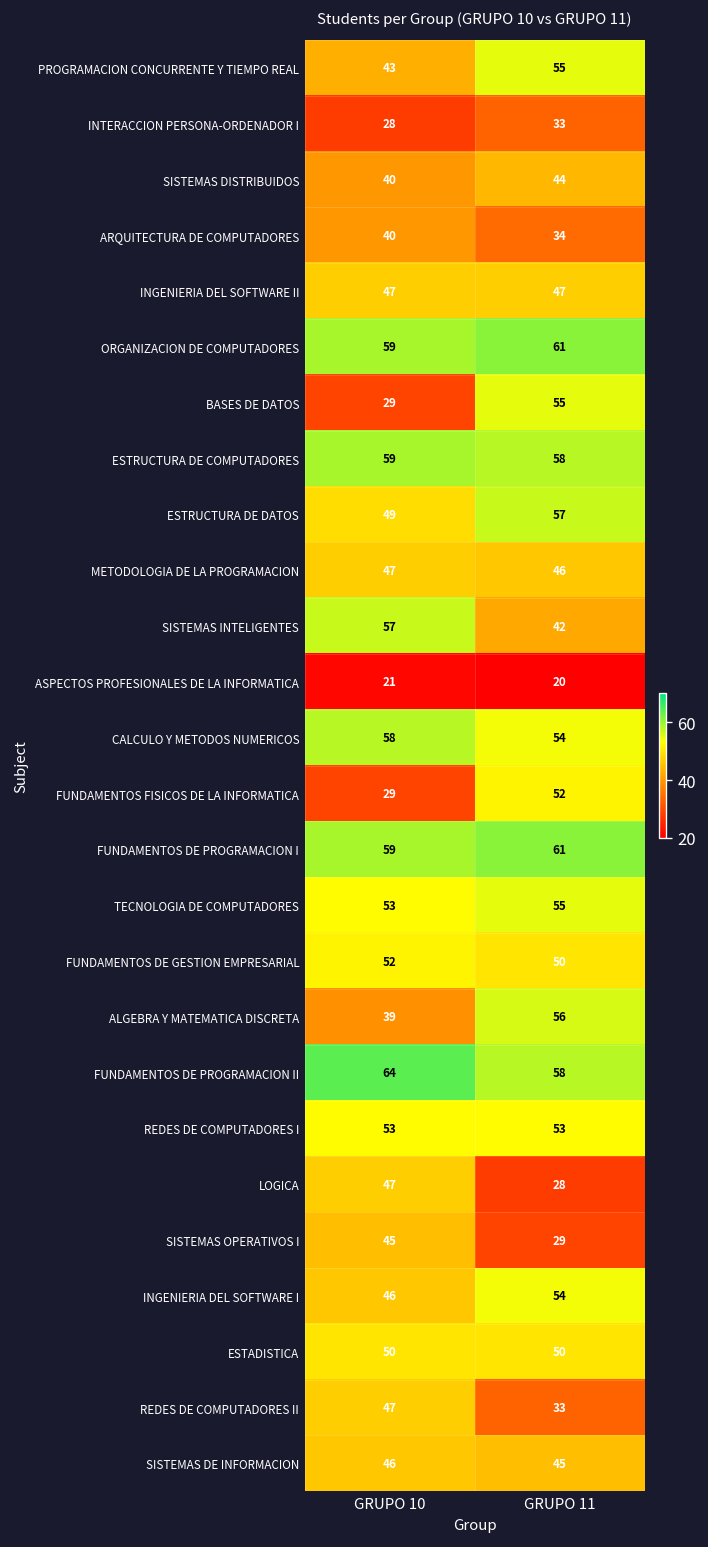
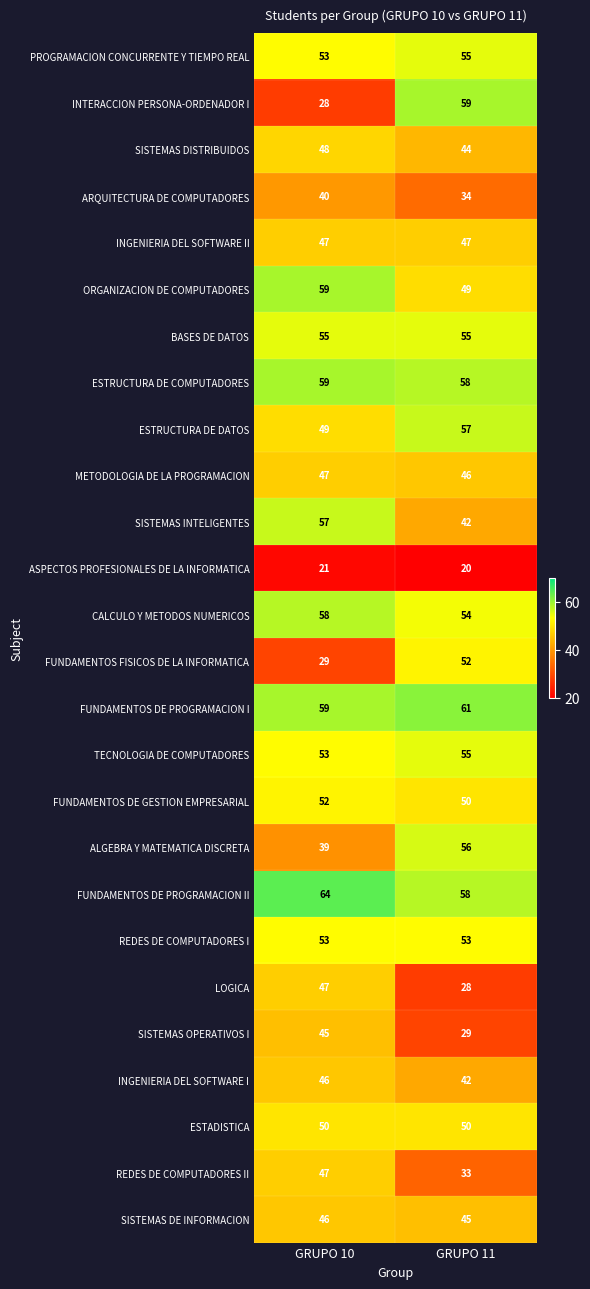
PROGRAMACION CONCURRENTE Y TIEMPO REAL, GRUPO 10: 43 -> 53
INTERACCION PERSONA-ORDENADOR I, GRUPO 11: 33 -> 59
SISTEMAS DISTRIBUIDOS, GRUPO 10: 40 -> 48
ORGANIZACION DE COMPUTADORES, GRUPO 11: 61 -> 49
BASES DE DATOS, GRUPO 10: 29 -> 55
INGENIERIA DEL SOFTWARE I, GRUPO 11: 54 -> 42
